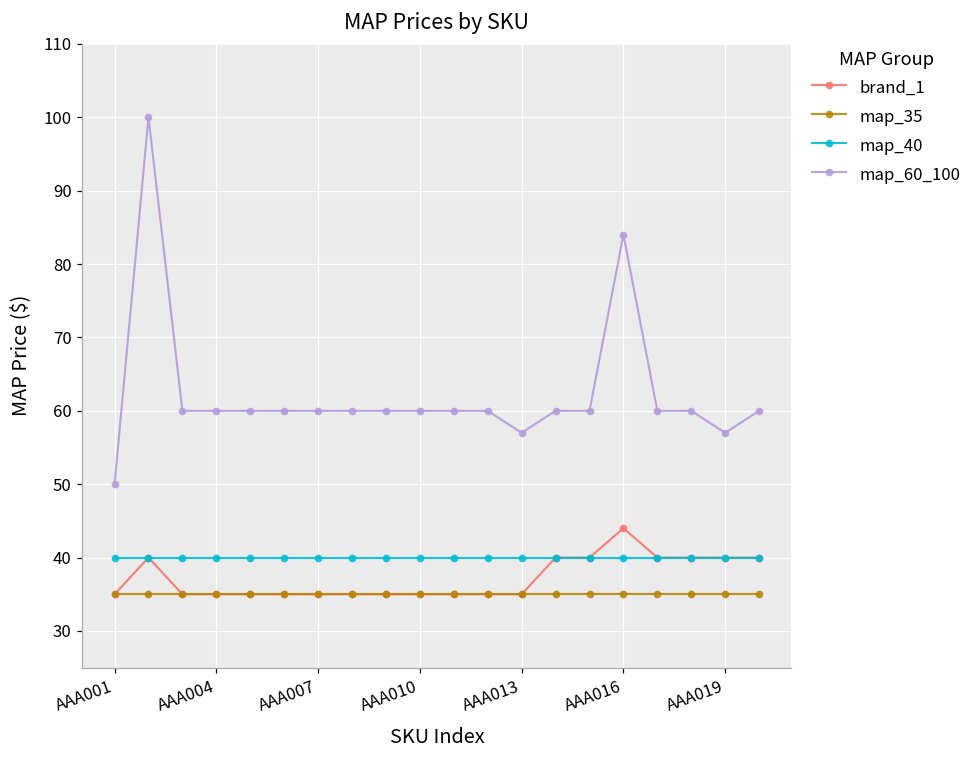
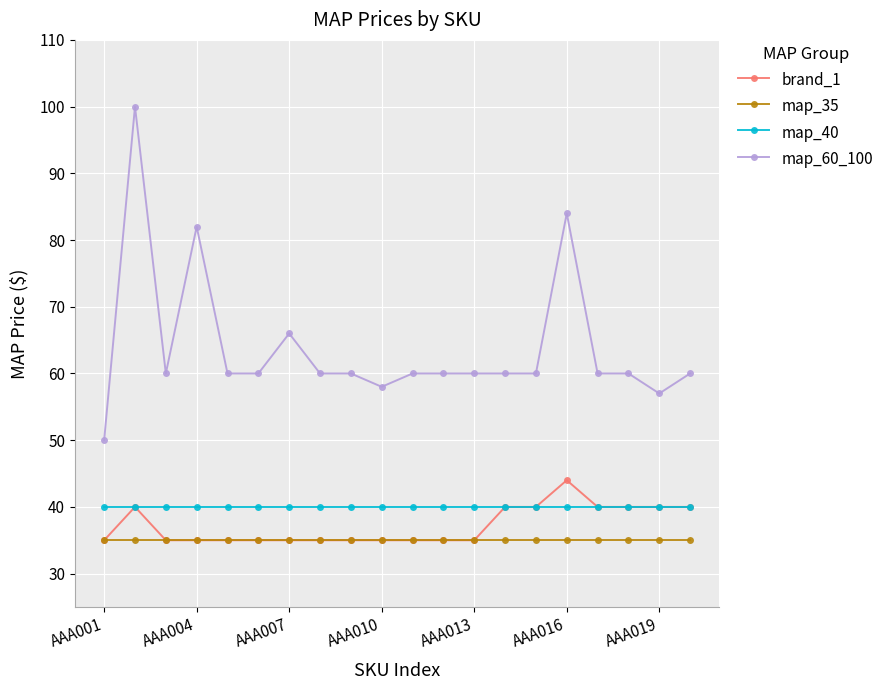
map_60_100, AAA004: 60 -> 82
map_60_100, AAA007: 60 -> 66
map_60_100, AAA010: 60 -> 58
map_60_100, AAA013: 57 -> 60
